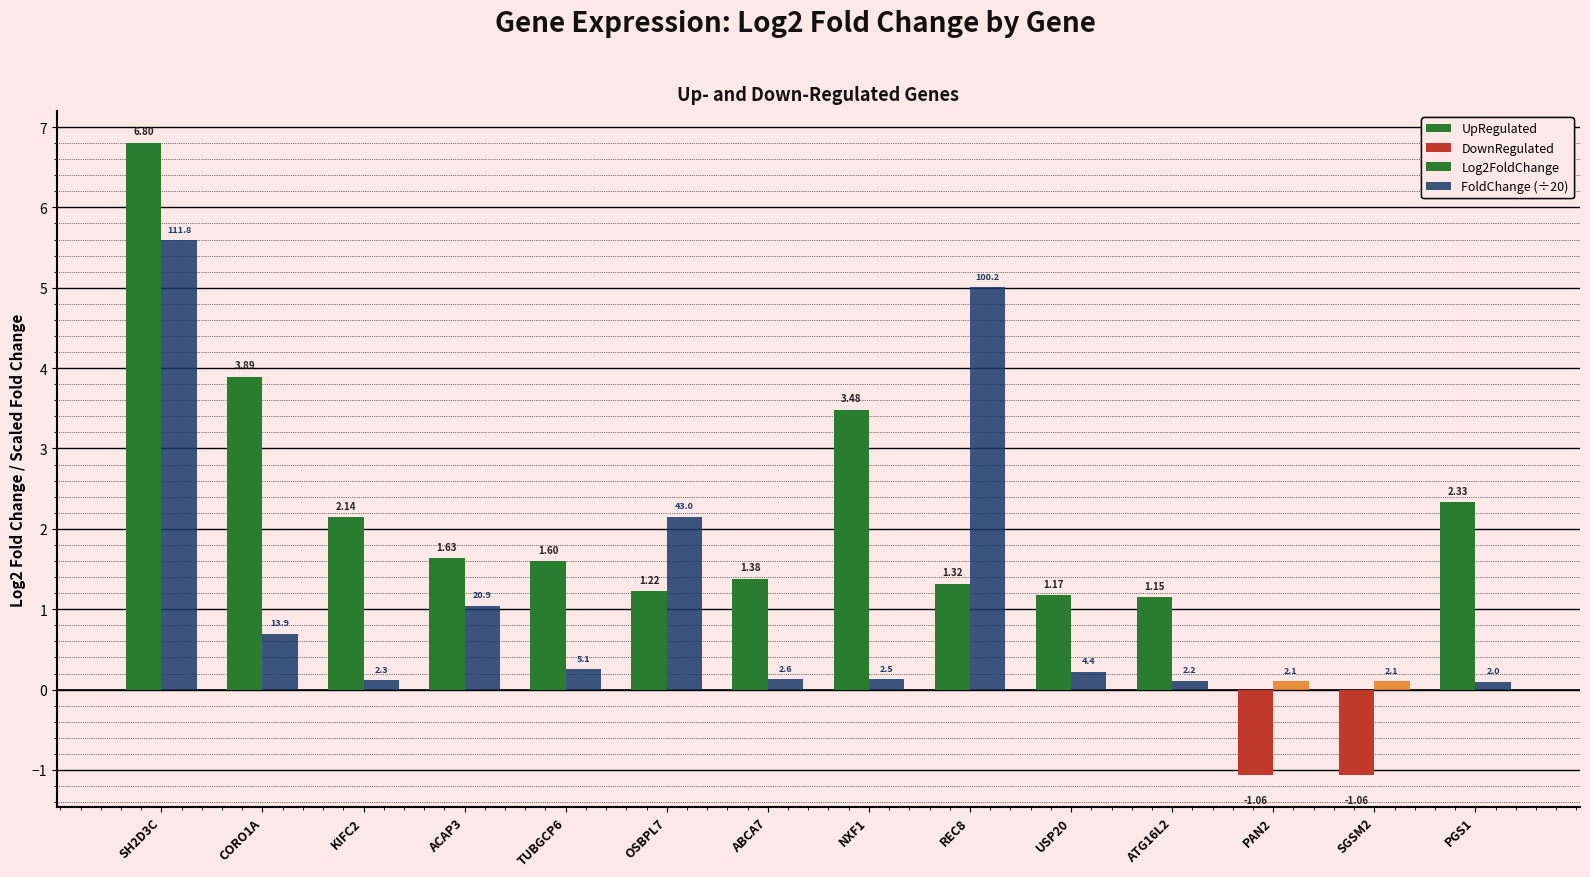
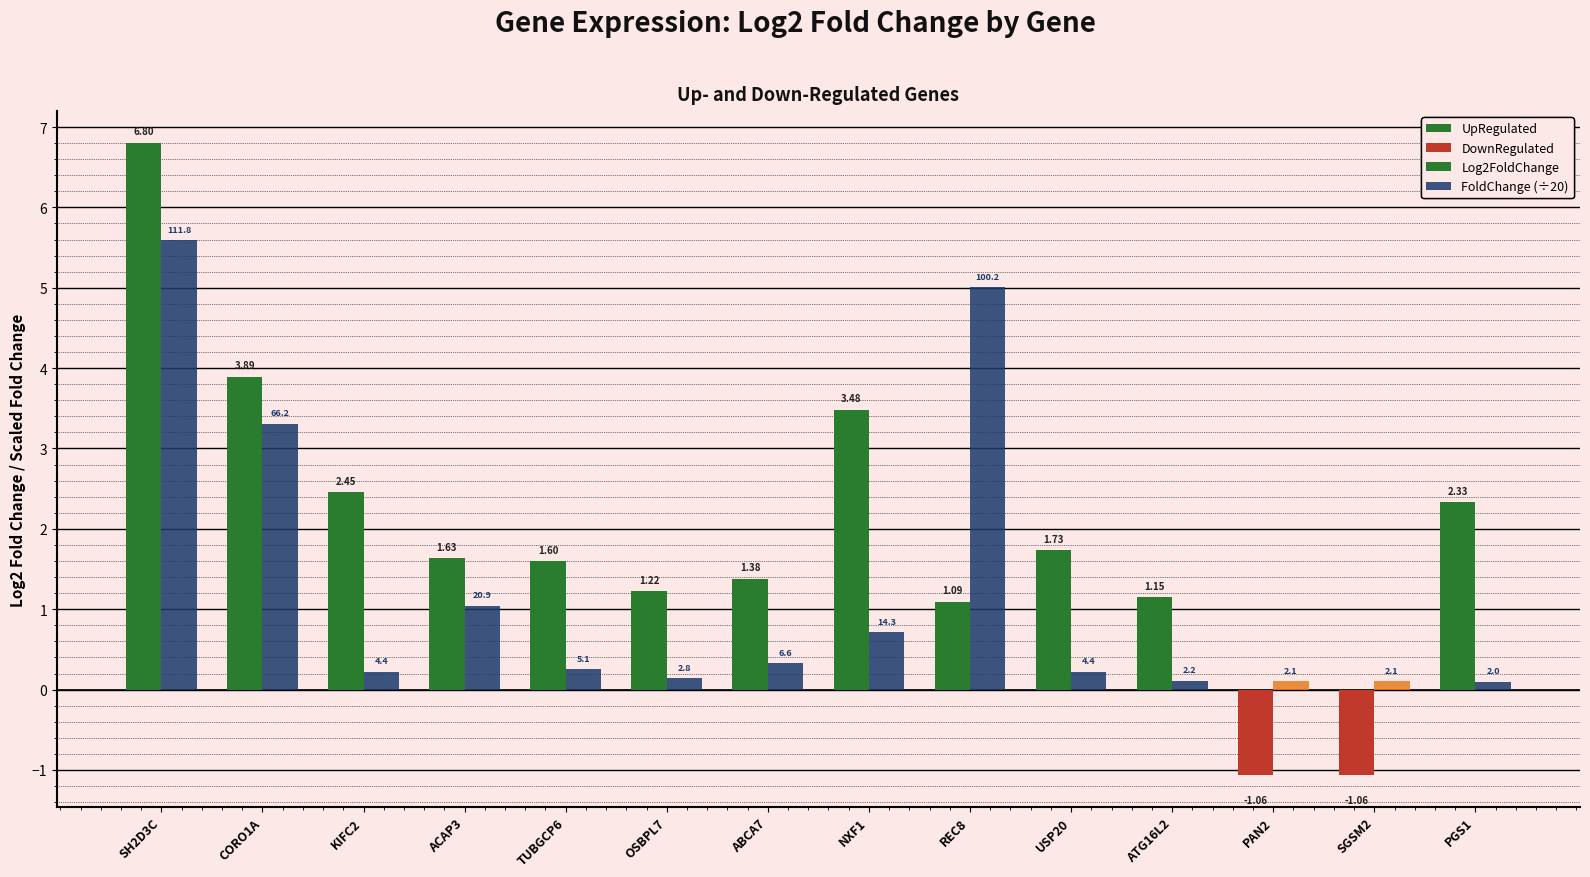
FoldChange (÷20), CORO1A: 13.9 -> 66.2
Log2FoldChange, KIFC2: 2.14 -> 2.45
FoldChange (÷20), KIFC2: 2.3 -> 4.4
FoldChange (÷20), OSBPL7: 43.0 -> 2.8
FoldChange (÷20), ABCA7: 2.6 -> 6.6
FoldChange (÷20), NXF1: 2.5 -> 14.3
Log2FoldChange, REC8: 1.32 -> 1.09
Log2FoldChange, USP20: 1.17 -> 1.73
